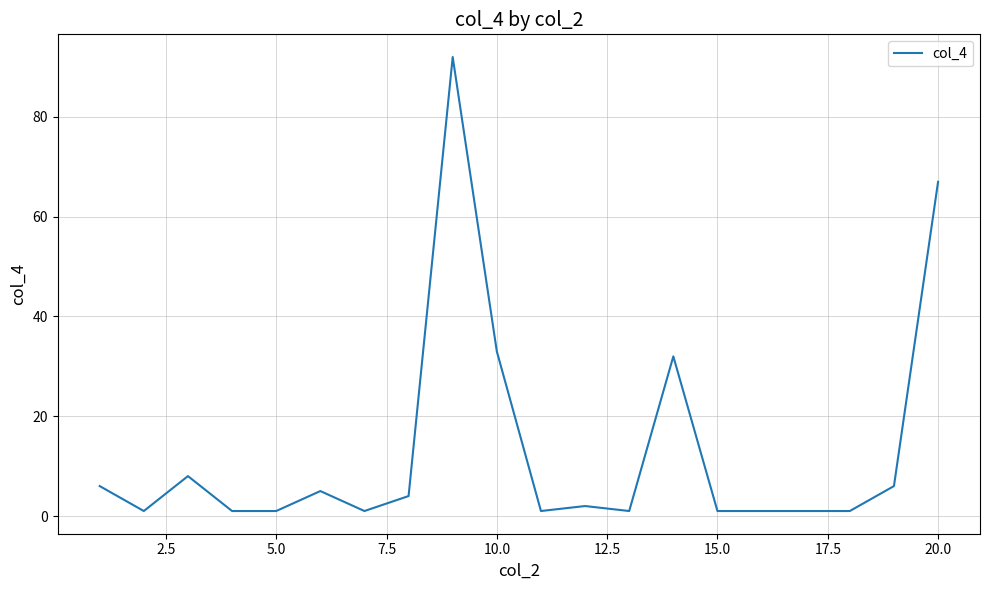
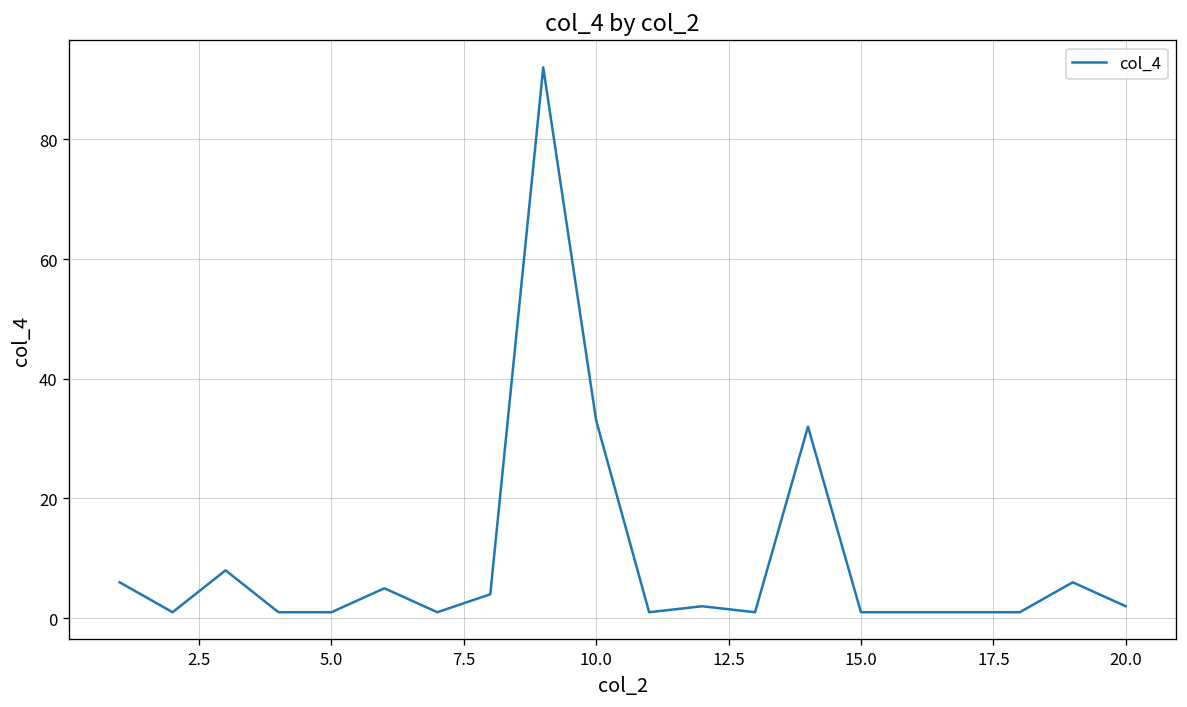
20.0: 67 -> 2
